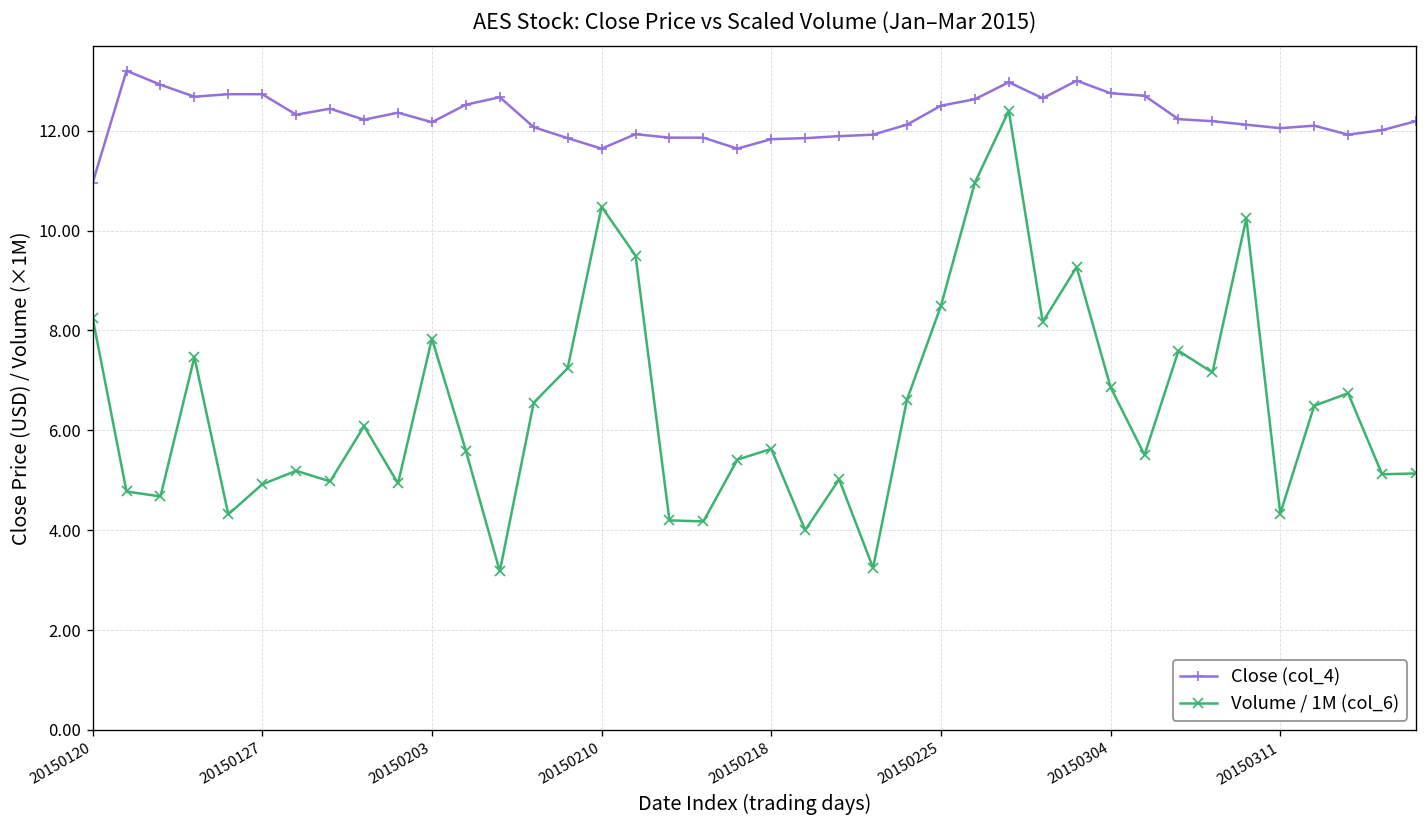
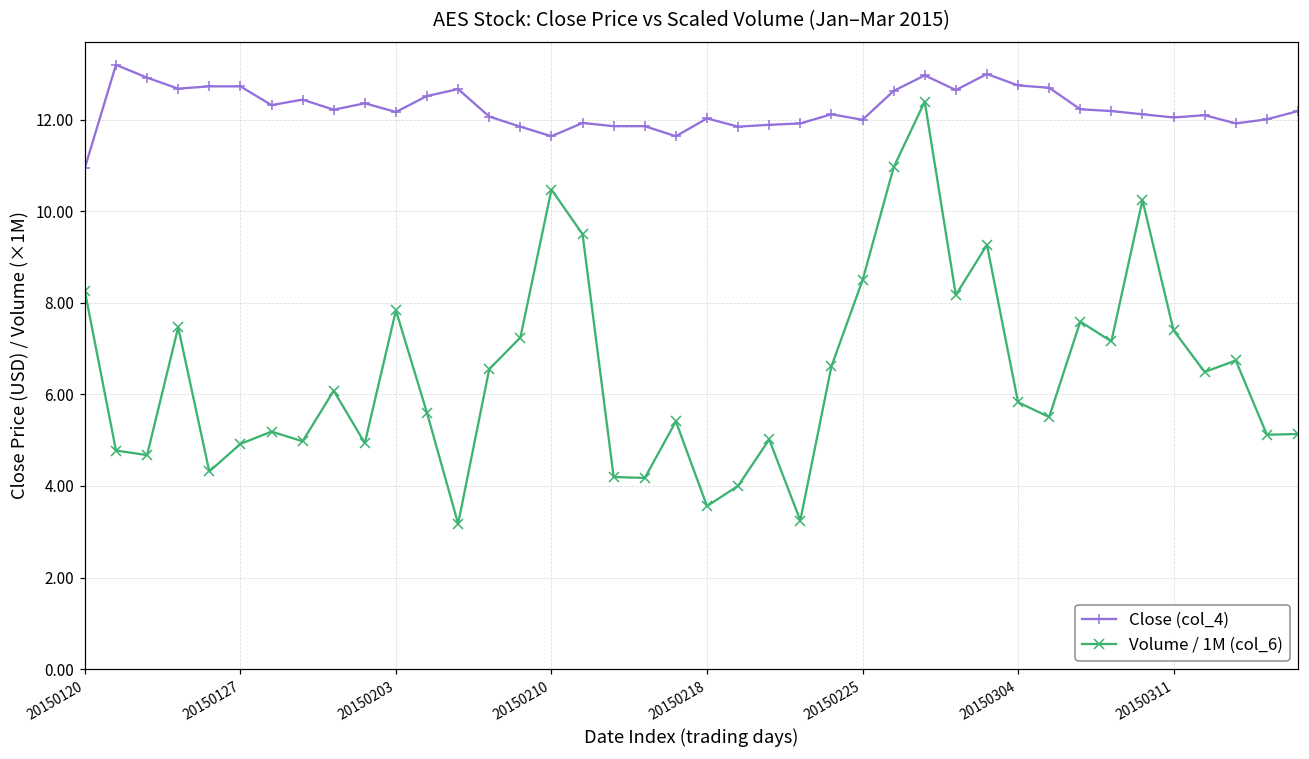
Close (col_4), 20150218: 11.8 -> 12.0
Volume / 1M (col_6), 20150218: 5.6 -> 3.6
Close (col_4), 20150225: 12.5 -> 12.0
Volume / 1M (col_6), 20150304: 6.9 -> 5.8
Volume / 1M (col_6), 20150311: 4.3 -> 7.4
